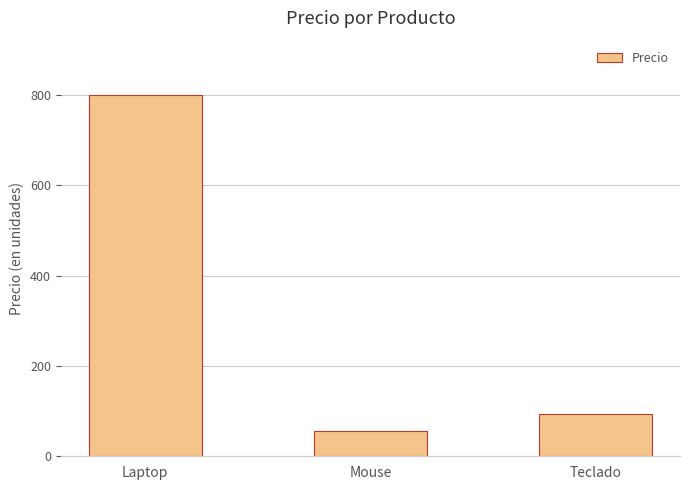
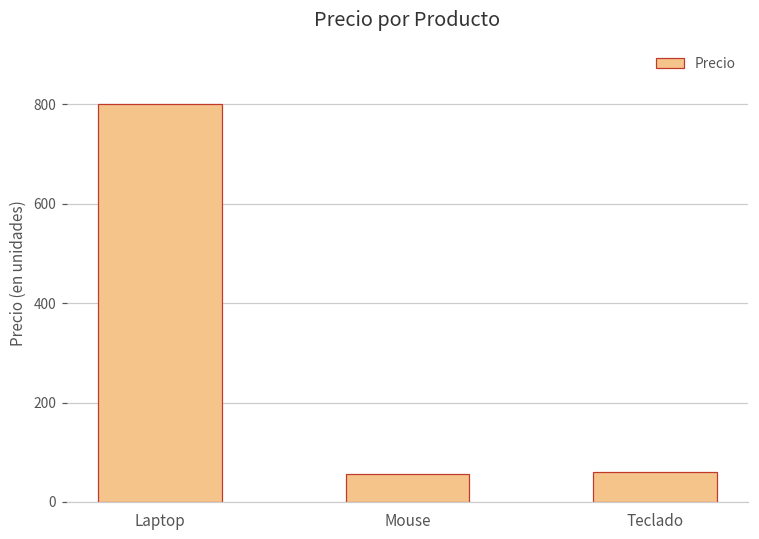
Teclado: 90 -> 60
